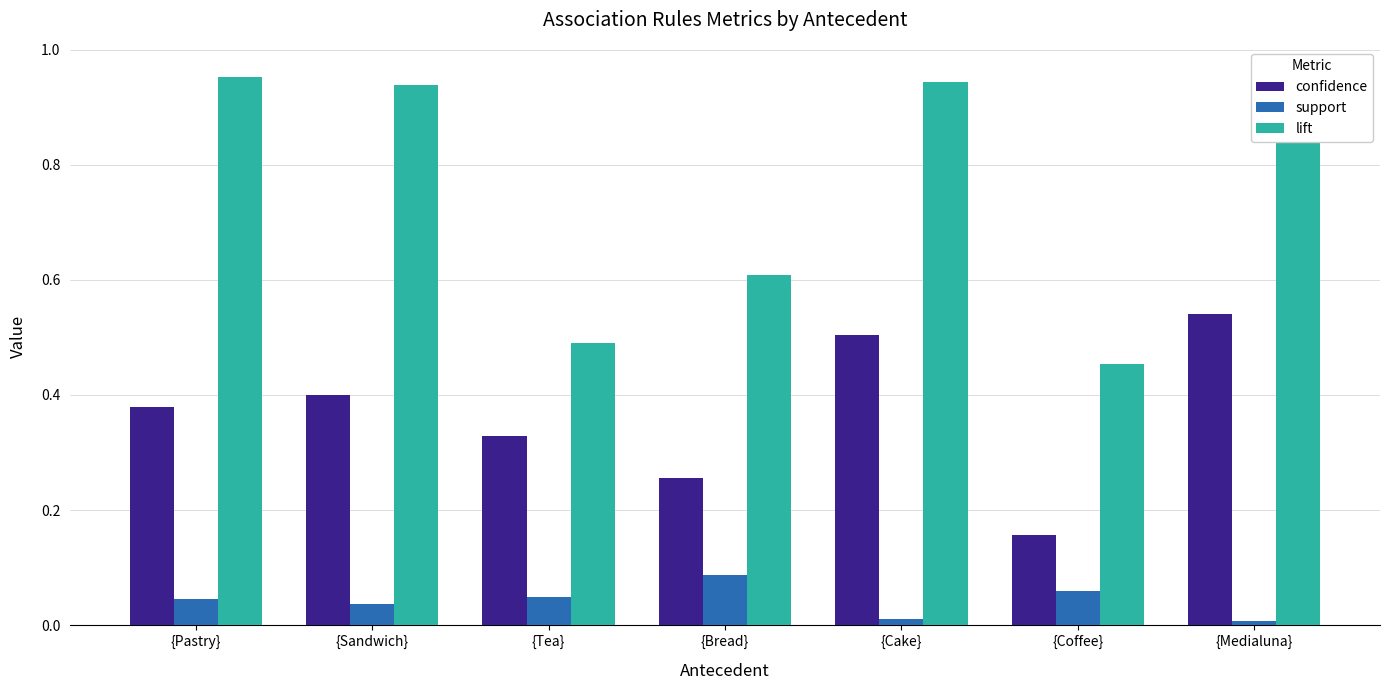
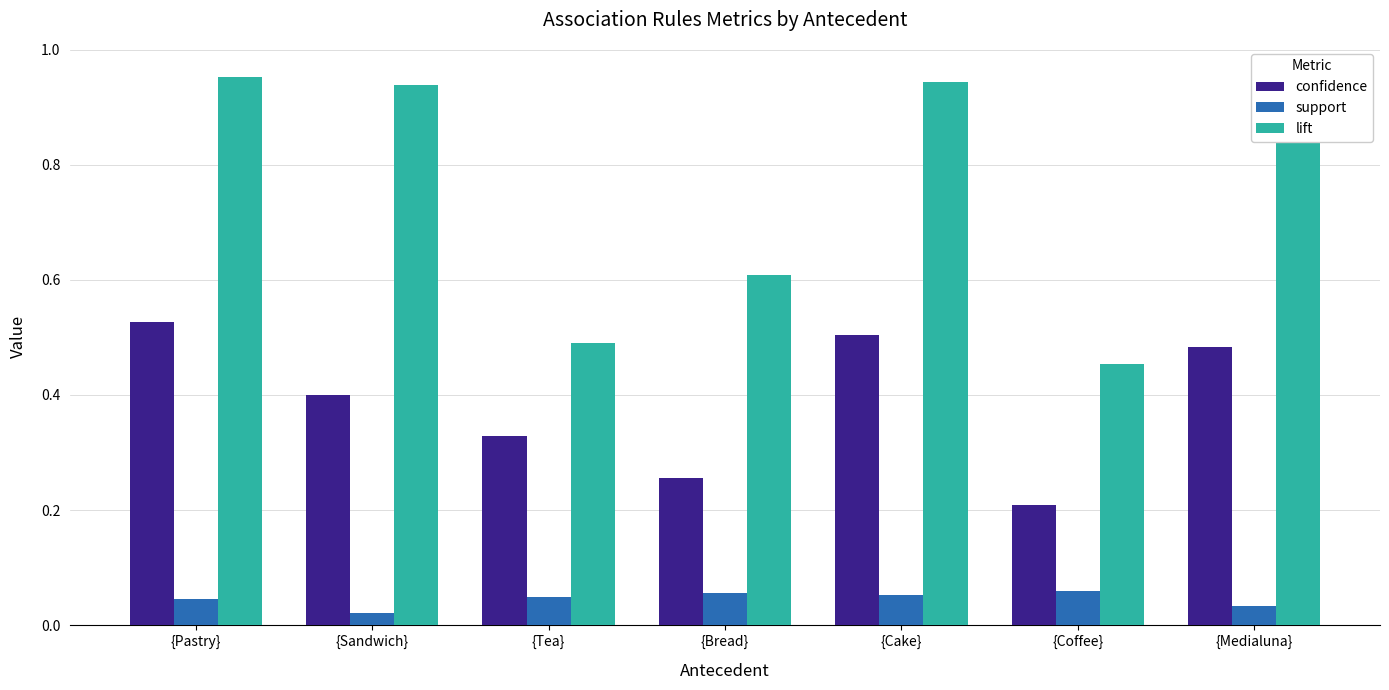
confidence, {Pastry}: 0.38 -> 0.53
support, {Sandwich}: 0.04 -> 0.02
support, {Bread}: 0.09 -> 0.06
support, {Cake}: 0.01 -> 0.05
confidence, {Coffee}: 0.16 -> 0.21
confidence, {Medialuna}: 0.54 -> 0.48
support, {Medialuna}: 0.01 -> 0.03
